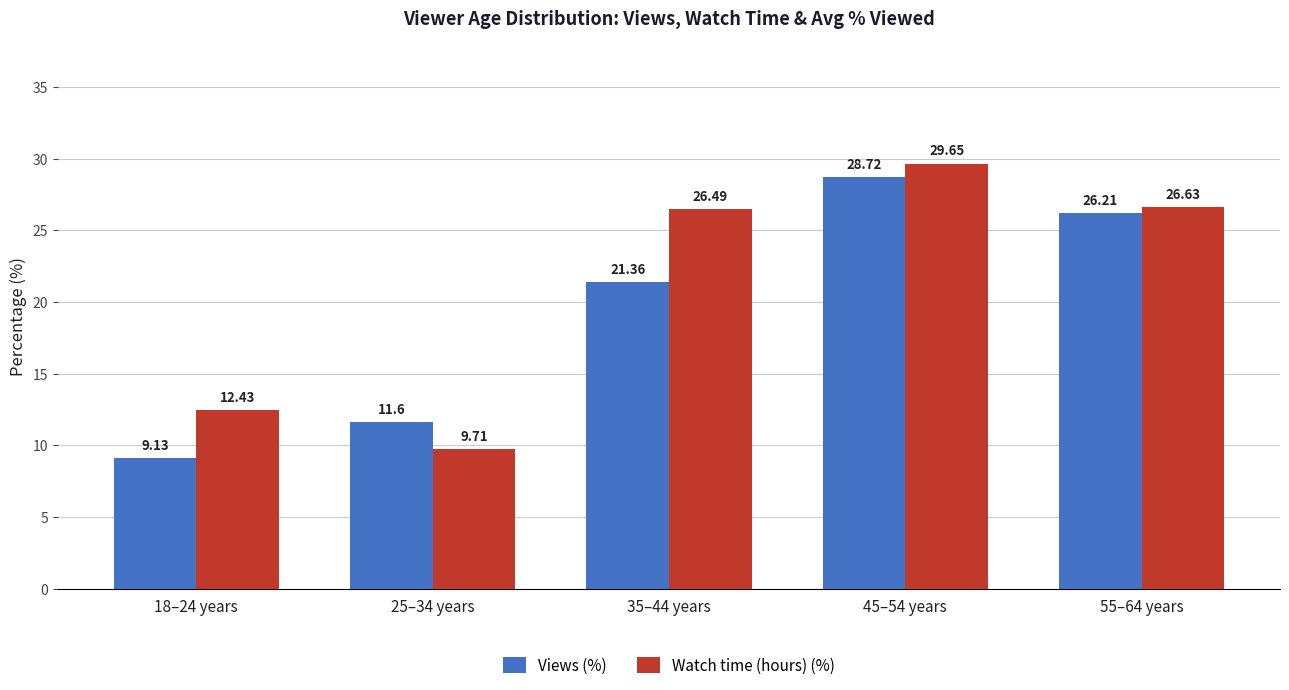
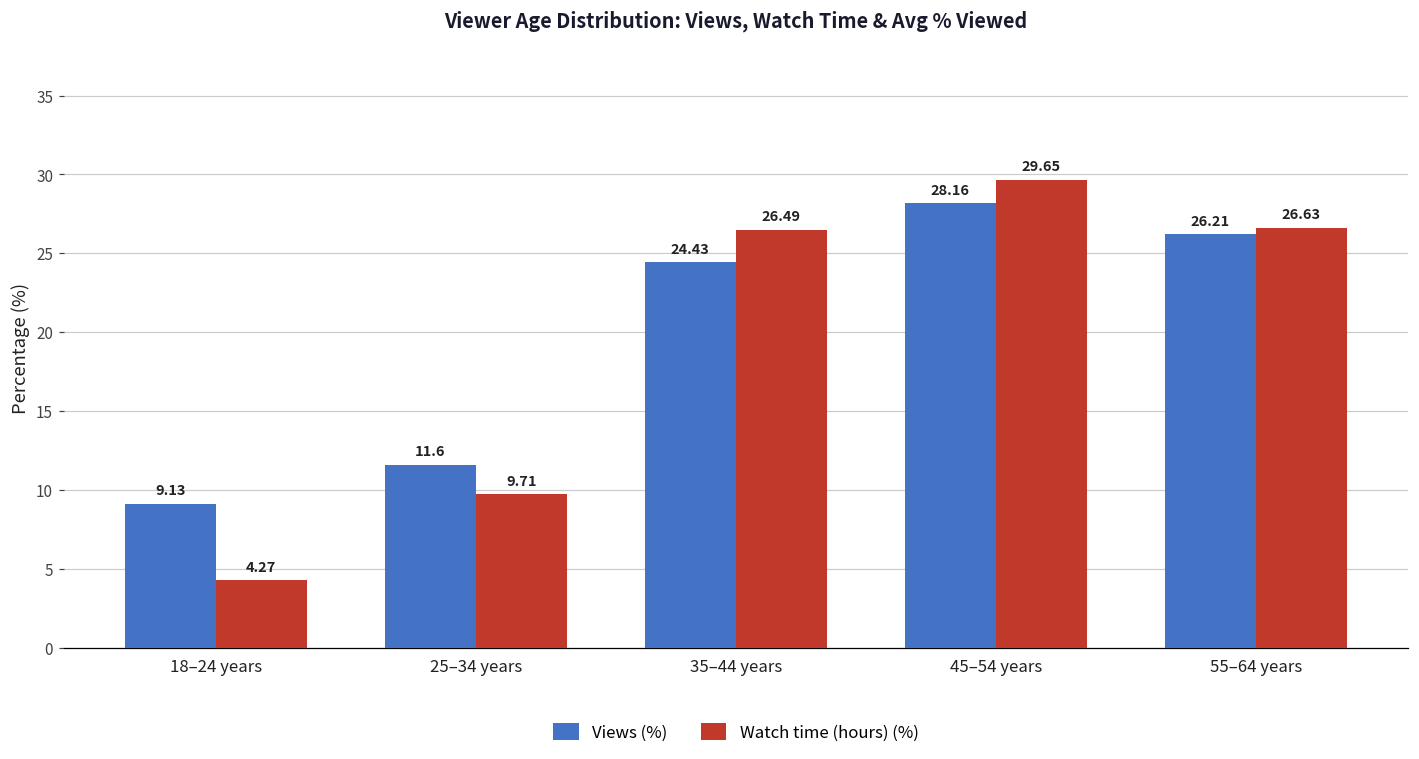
Watch time (hours) (%), 18–24 years: 12.43 -> 4.27
Views (%), 35–44 years: 21.36 -> 24.43
Views (%), 45–54 years: 28.72 -> 28.16
